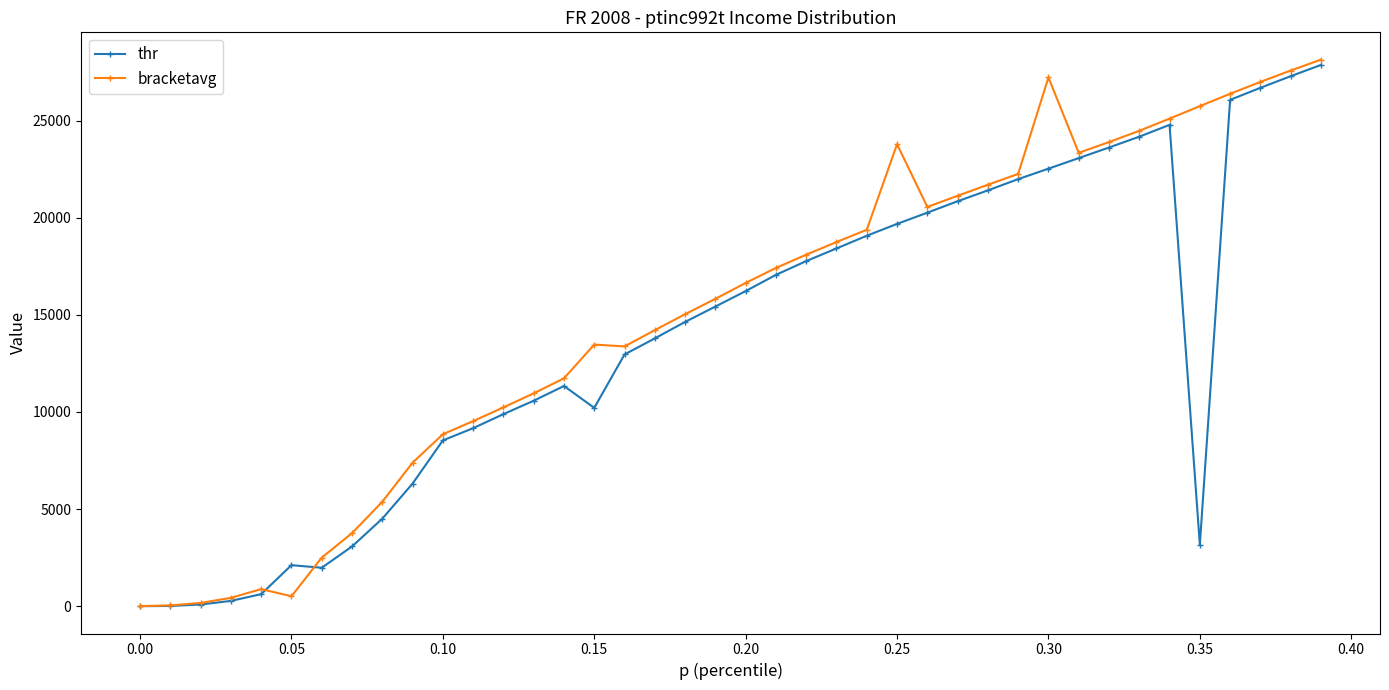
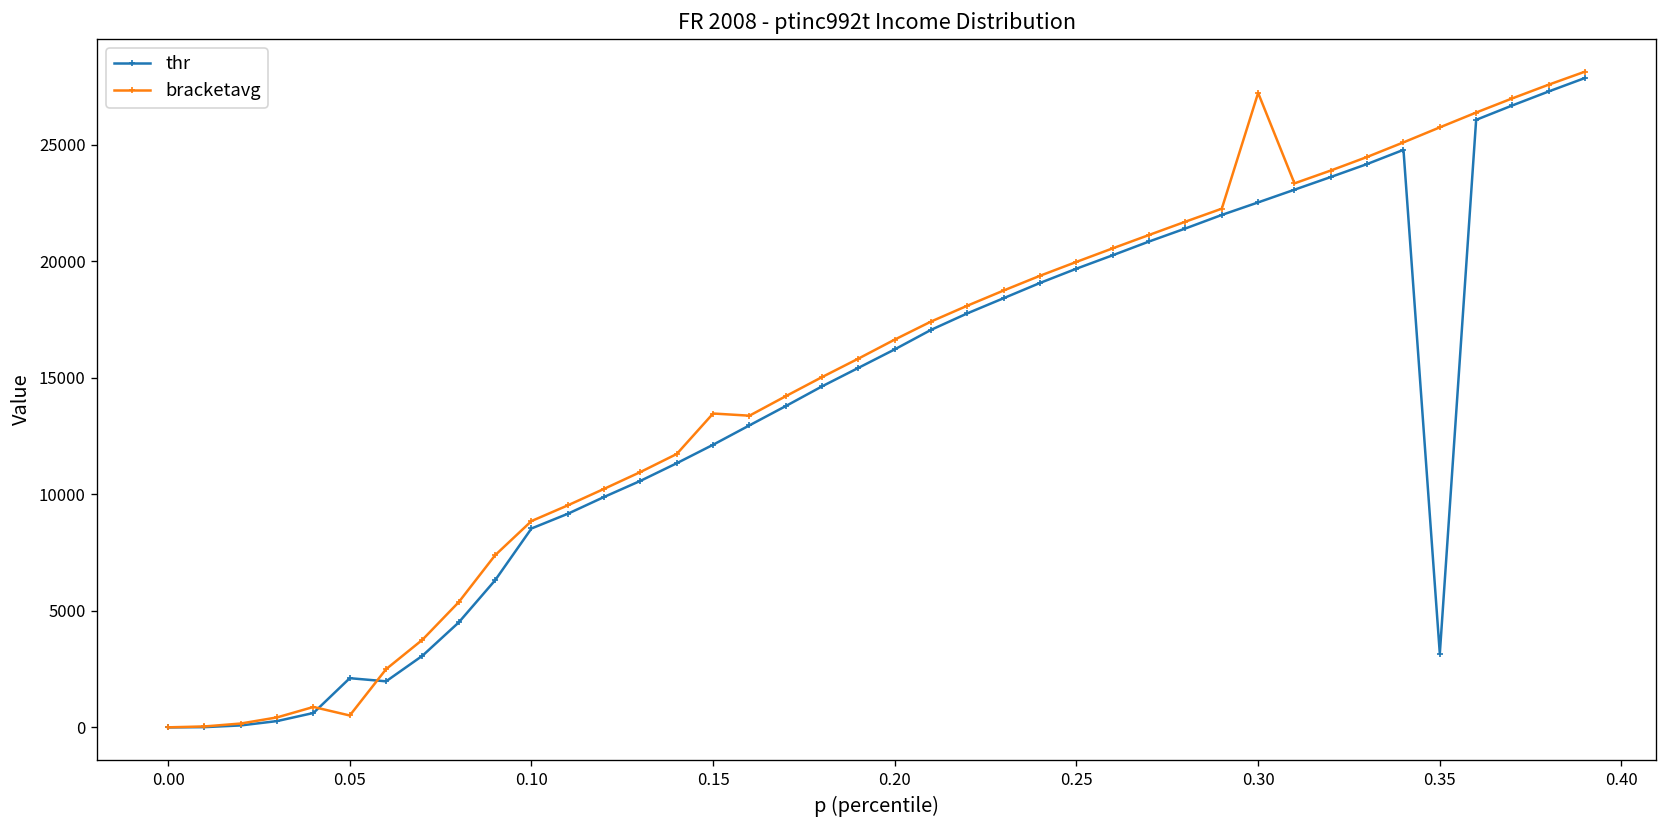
thr, 0.15: 10200 -> 12100
bracketavg, 0.25: 23800 -> 20000
